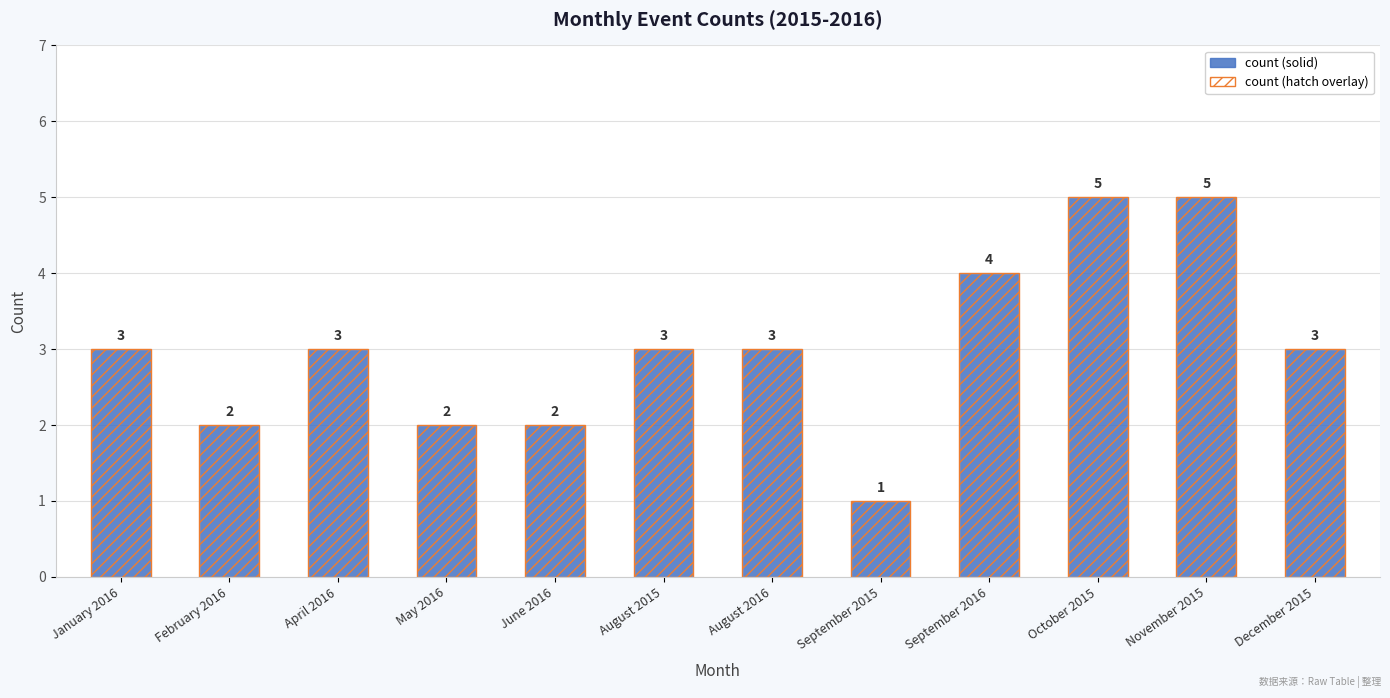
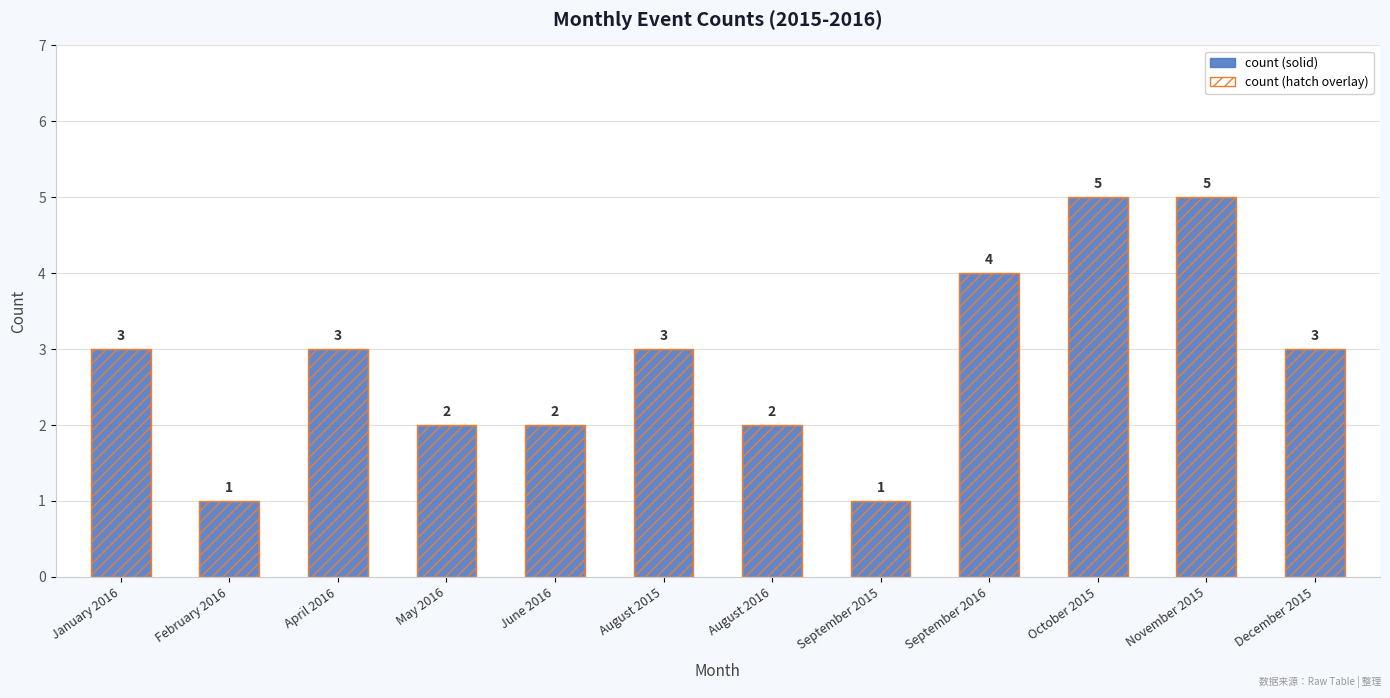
February 2016: 2 -> 1
August 2016: 3 -> 2
